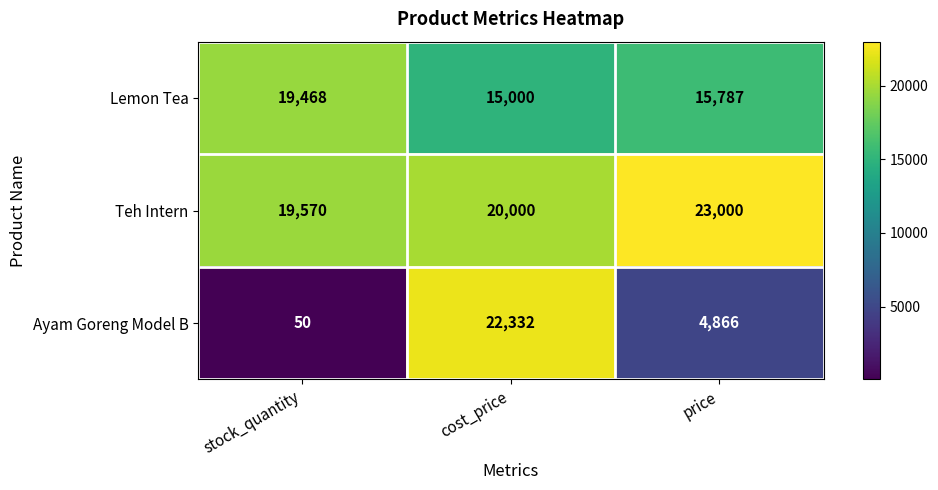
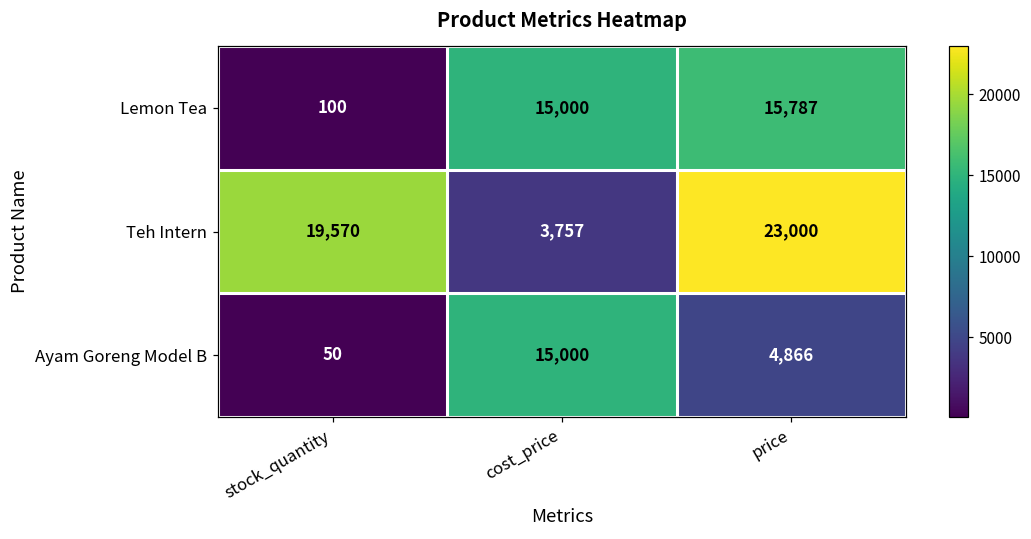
Lemon Tea, stock_quantity: 19,468 -> 100
Teh Intern, cost_price: 20,000 -> 3,757
Ayam Goreng Model B, cost_price: 22,332 -> 15,000
